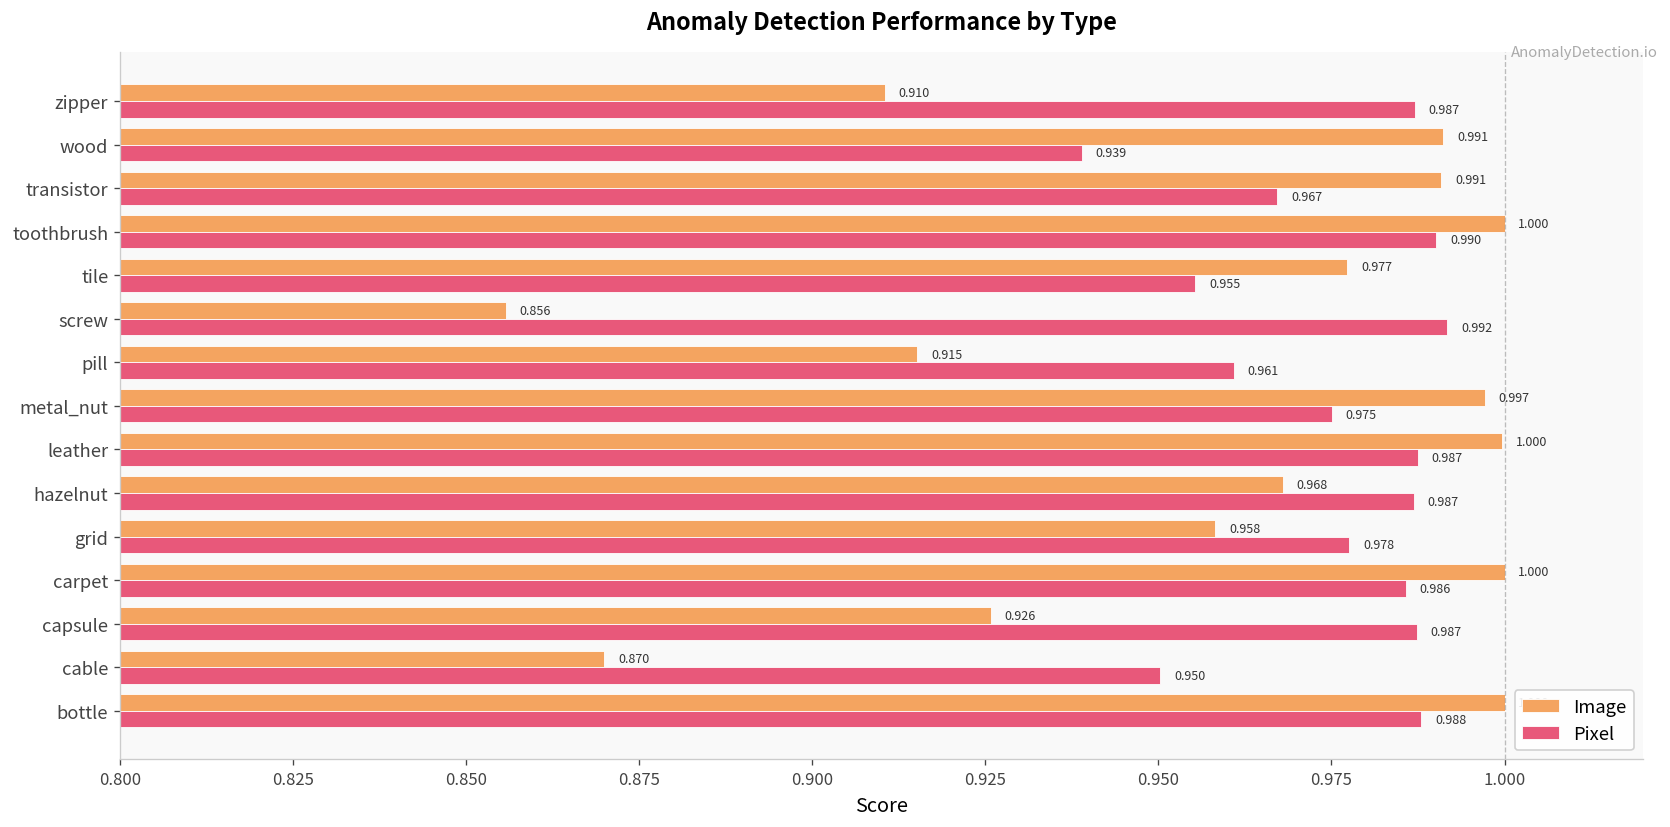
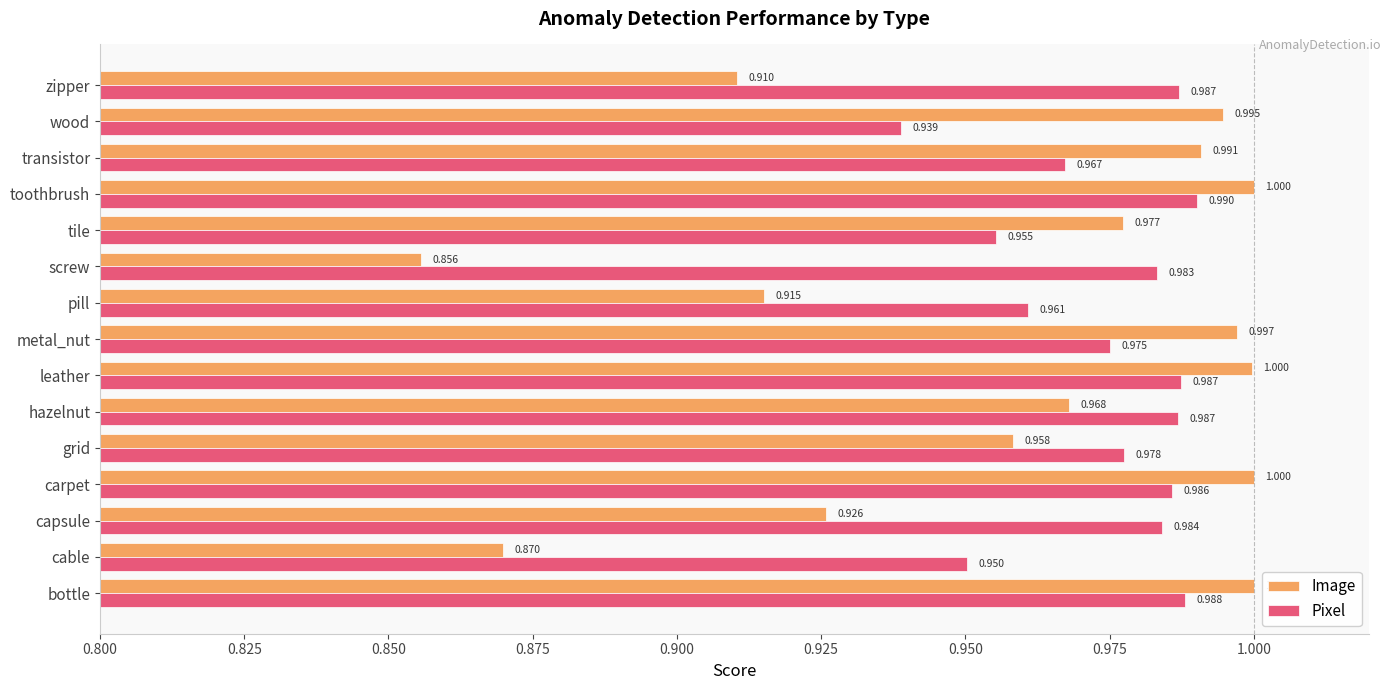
Image, wood: 0.991 -> 0.995
Pixel, screw: 0.992 -> 0.983
Pixel, capsule: 0.987 -> 0.984
